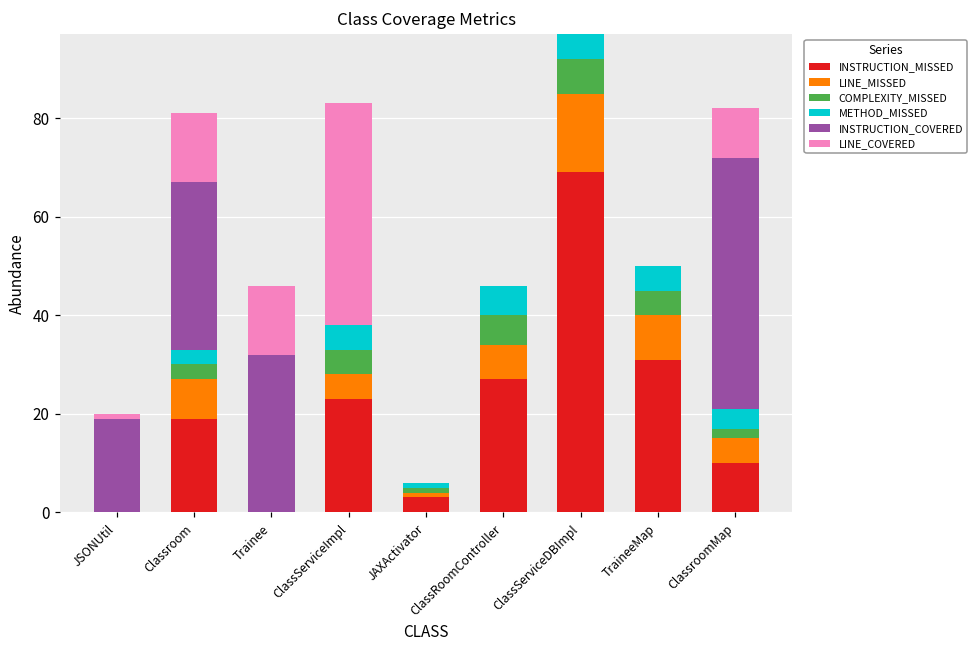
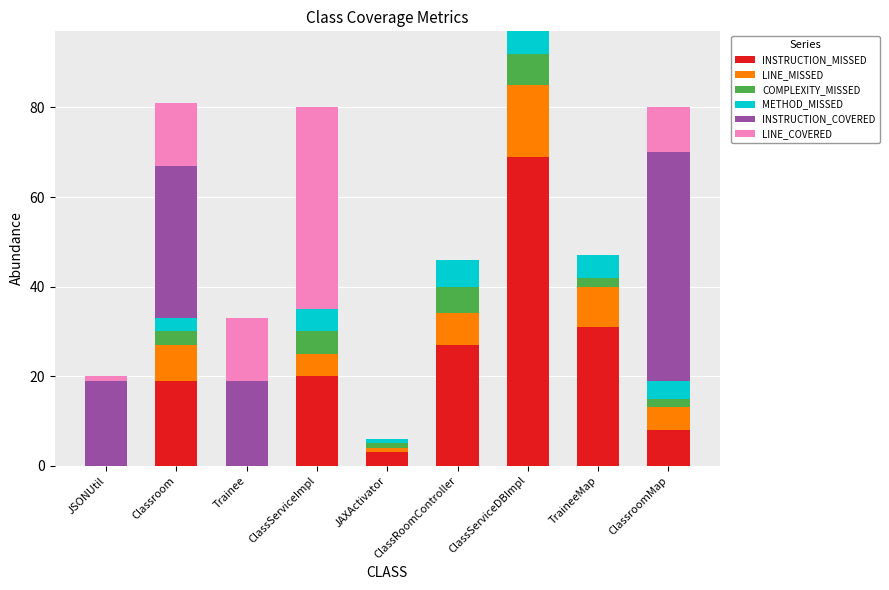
INSTRUCTION_COVERED, Trainee: 32 -> 19
INSTRUCTION_MISSED, ClassServiceImpl: 23 -> 20
COMPLEXITY_MISSED, TraineeMap: 5 -> 2
INSTRUCTION_MISSED, ClassroomMap: 10 -> 8
